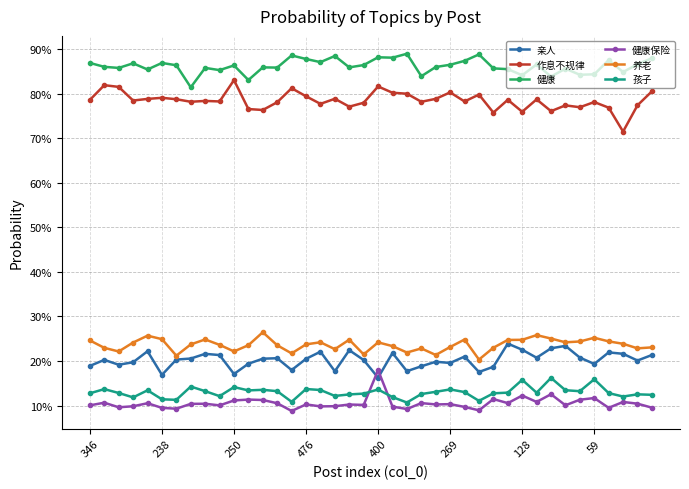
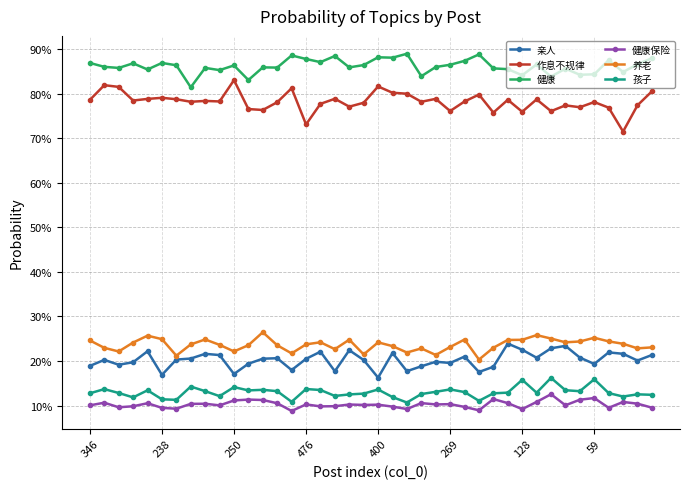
作息不规律, 476: 79% -> 73%
健康保险, 400: 18% -> 10%
作息不规律, 269: 80% -> 76%
健康保险, 128: 12% -> 9%
